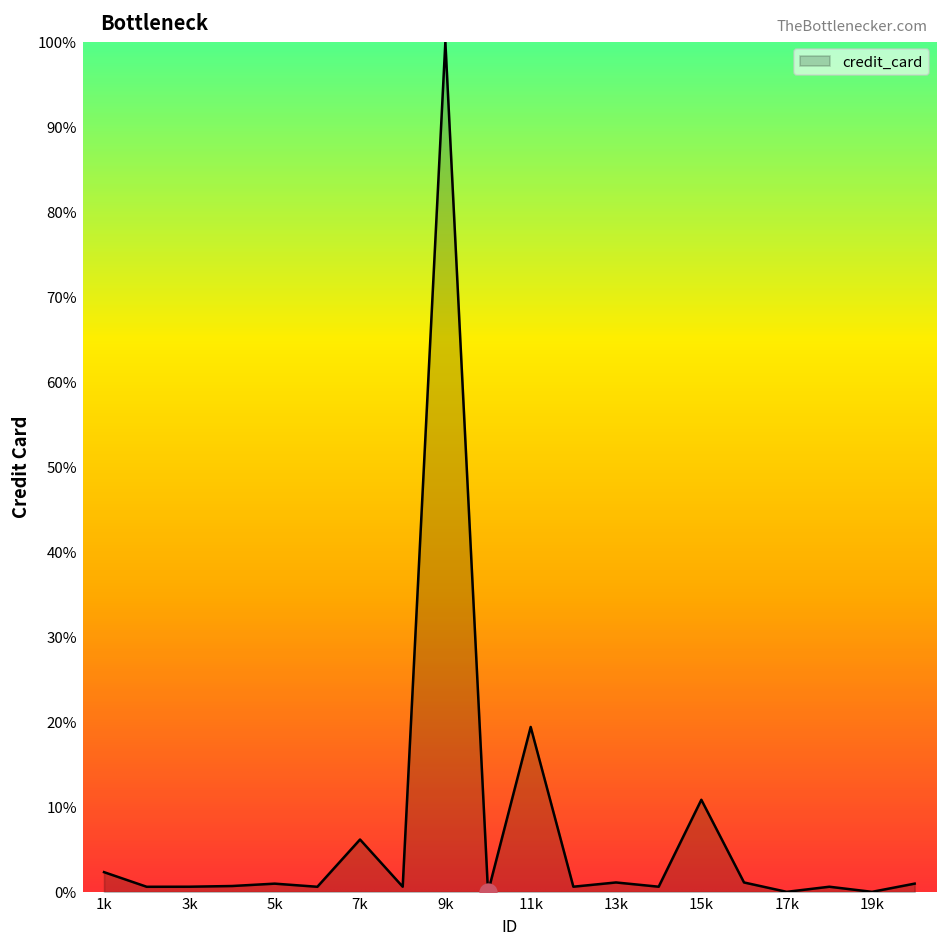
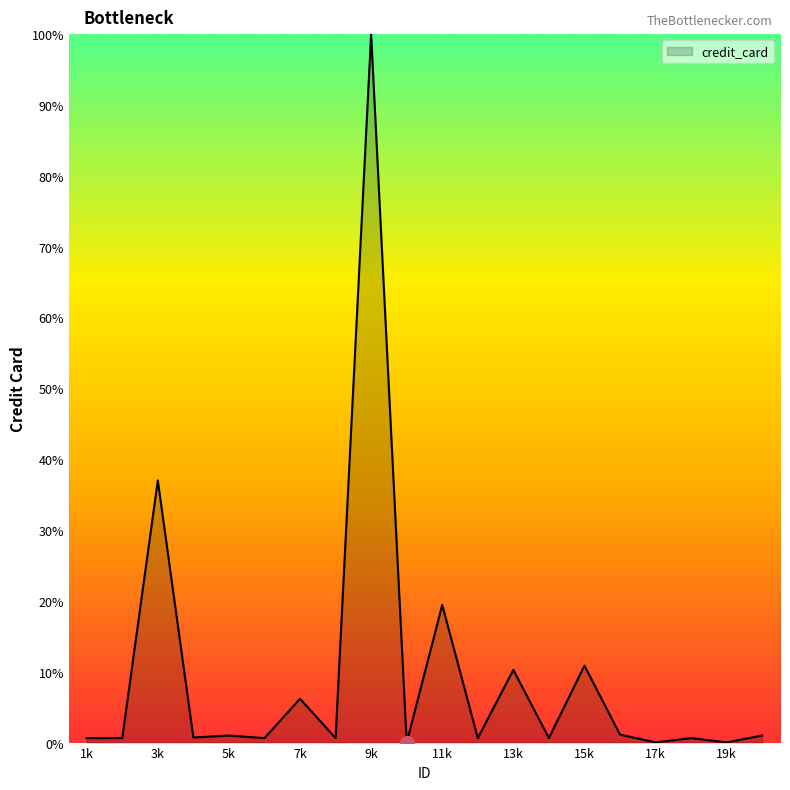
credit_card, 1k: 2% -> 1%
credit_card, 3k: 1% -> 37%
credit_card, 13k: 1% -> 10%
